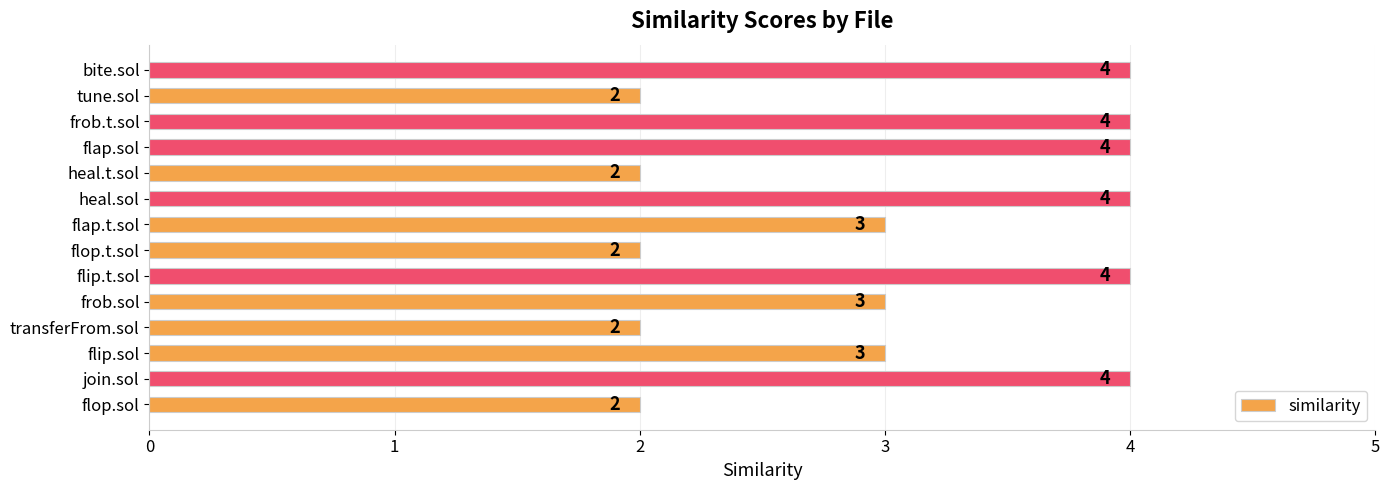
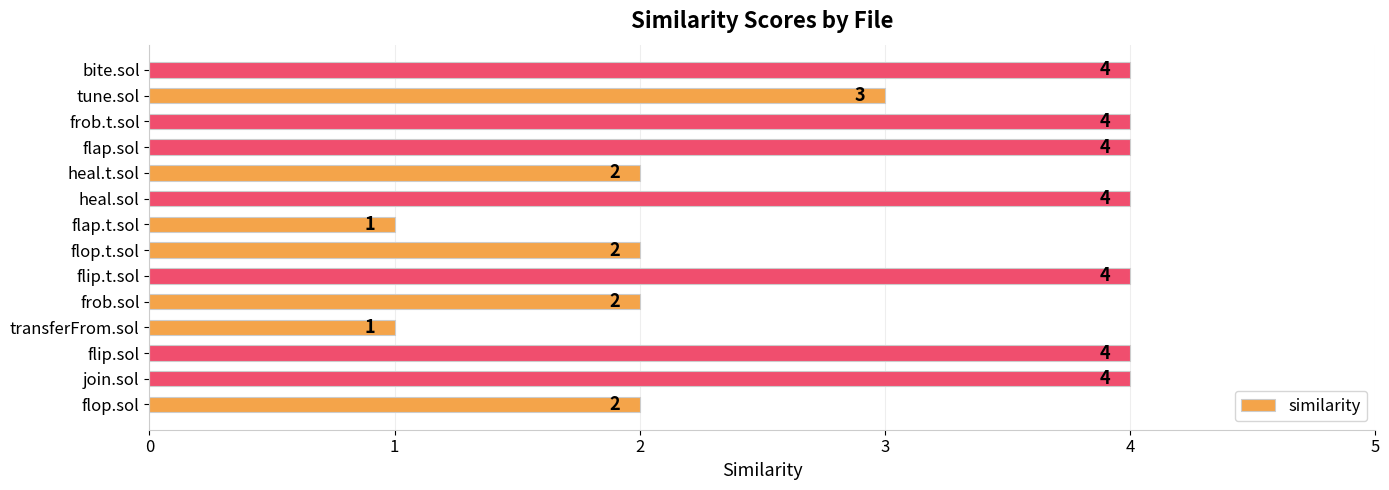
tune.sol: 2 -> 3
flap.t.sol: 3 -> 1
frob.sol: 3 -> 2
transferFrom.sol: 2 -> 1
flip.sol: 3 -> 4
